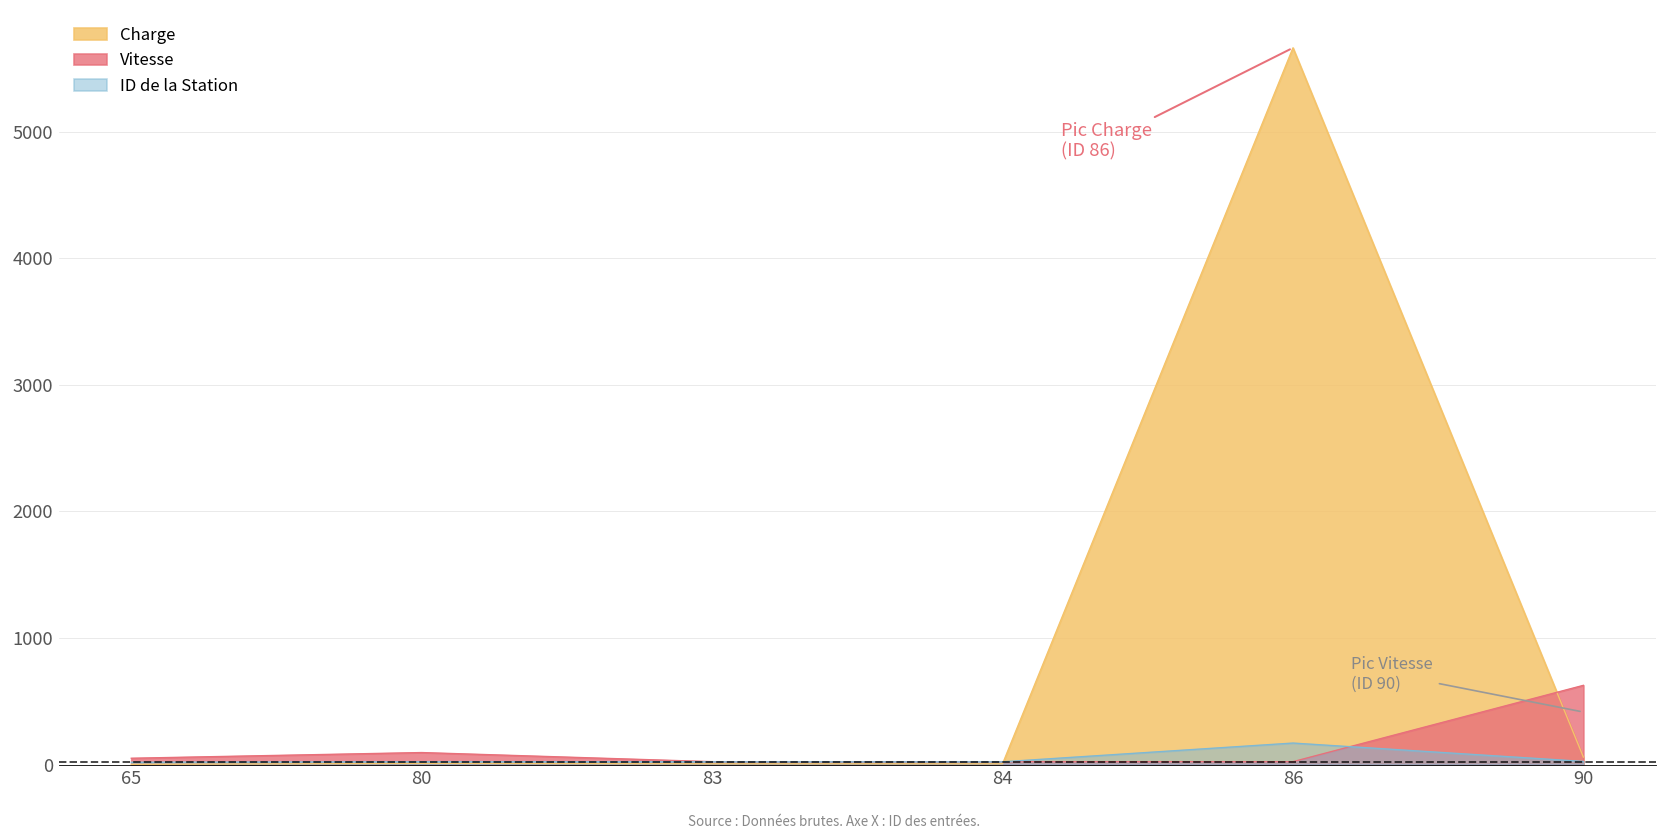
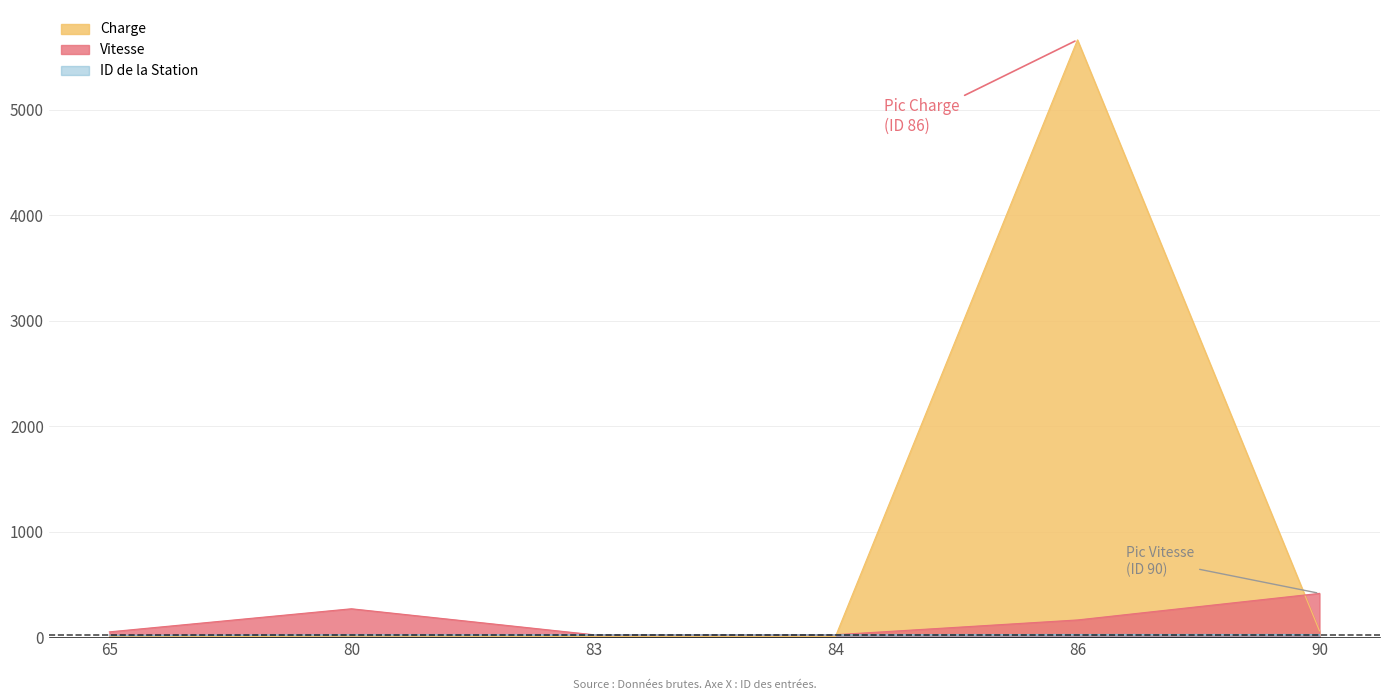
Vitesse, 80: 100 -> 270
Vitesse, 86: 20 -> 160
ID de la Station, 86: 170 -> 30
Vitesse, 90: 630 -> 420
